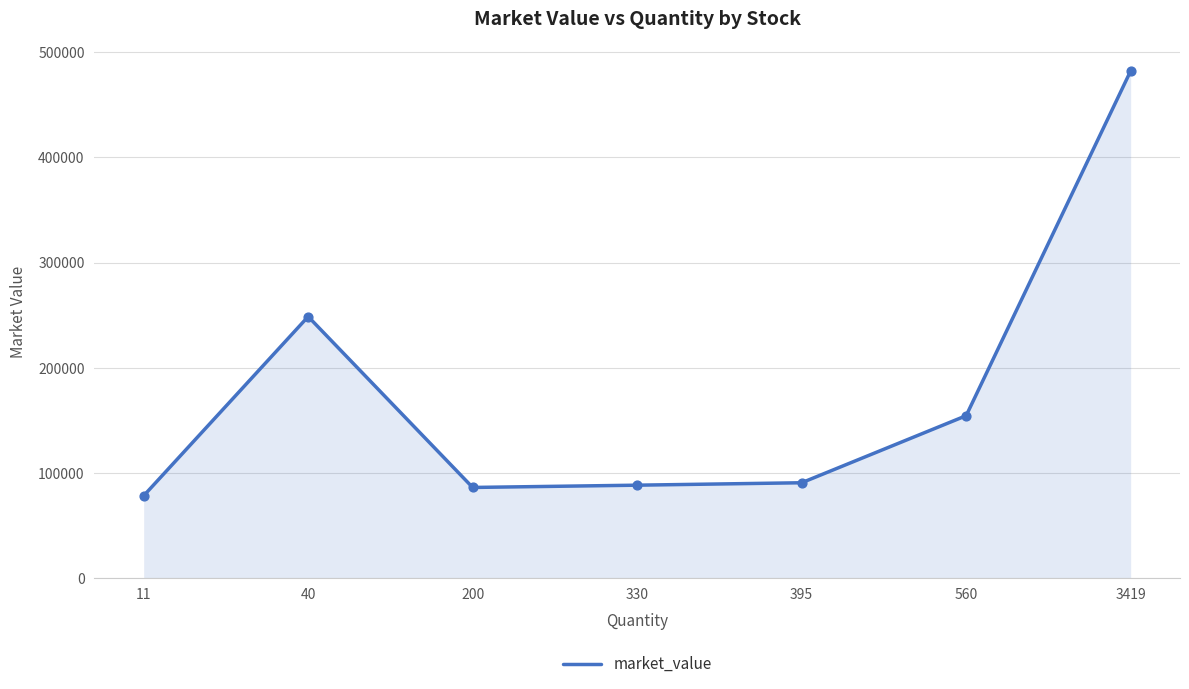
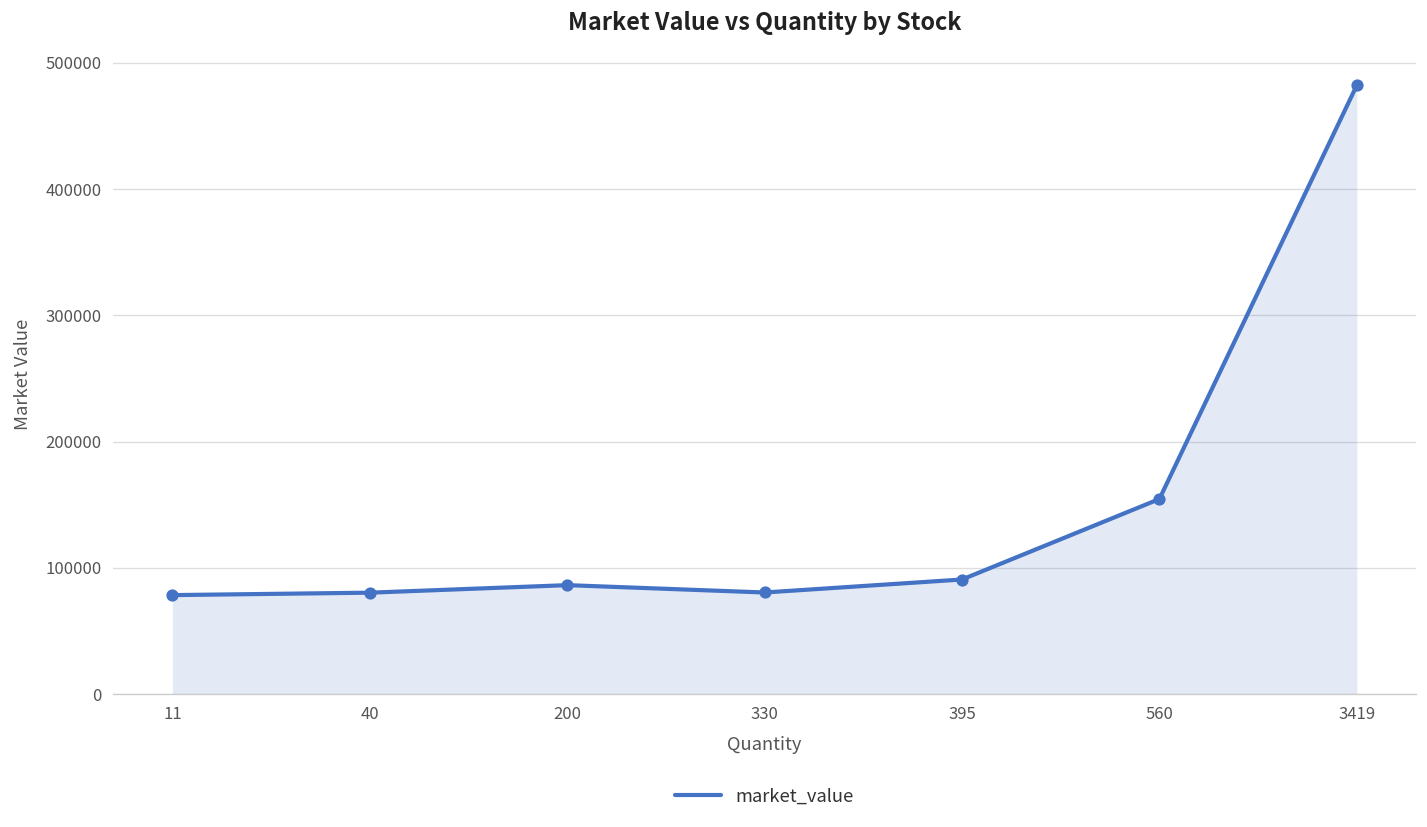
40: 249000 -> 80000
330: 88000 -> 80000
